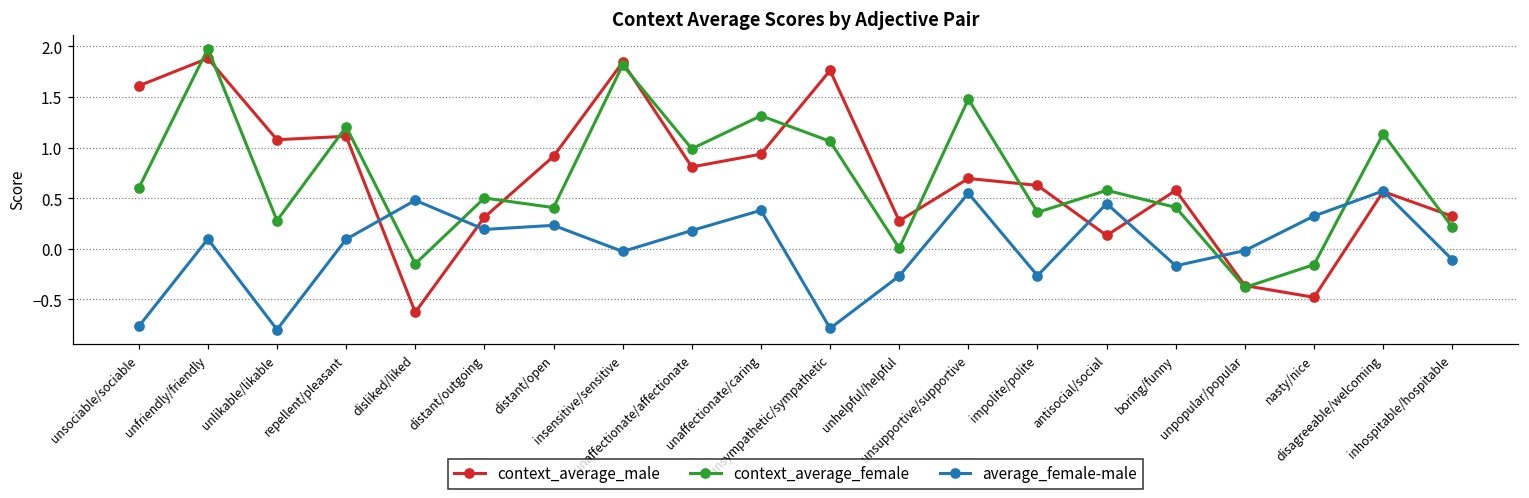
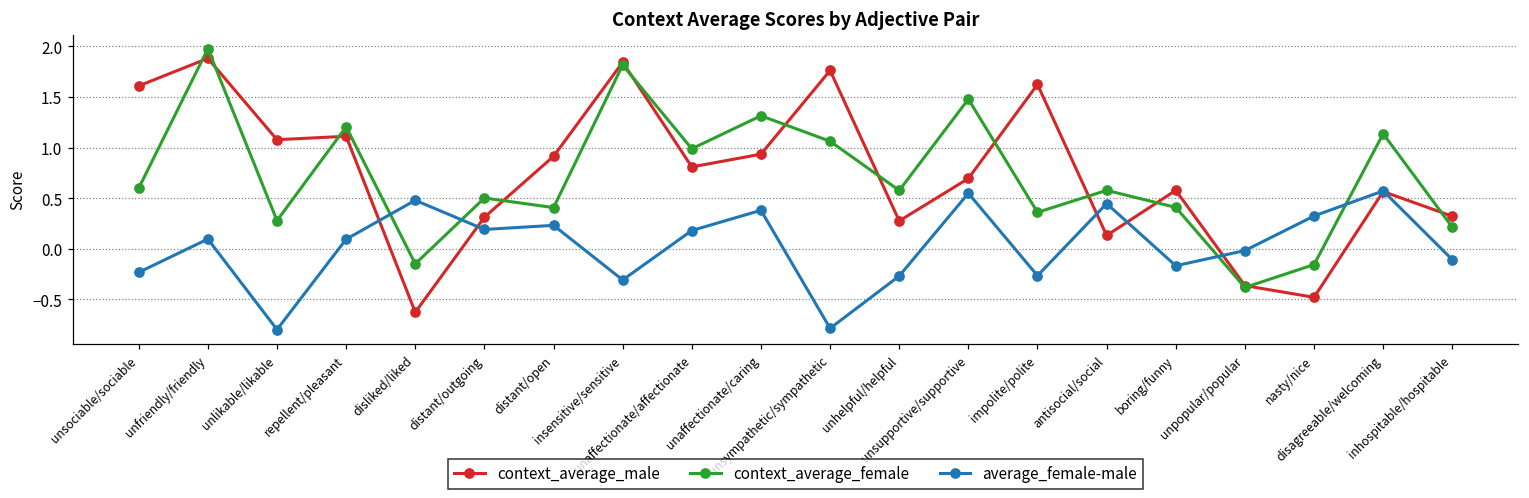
average_female-male, unsociable/sociable: -0.8 -> -0.2
average_female-male, insensitive/sensitive: 0.0 -> -0.3
context_average_female, unhelpful/helpful: 0.0 -> 0.6
context_average_male, impolite/polite: 0.6 -> 1.6
